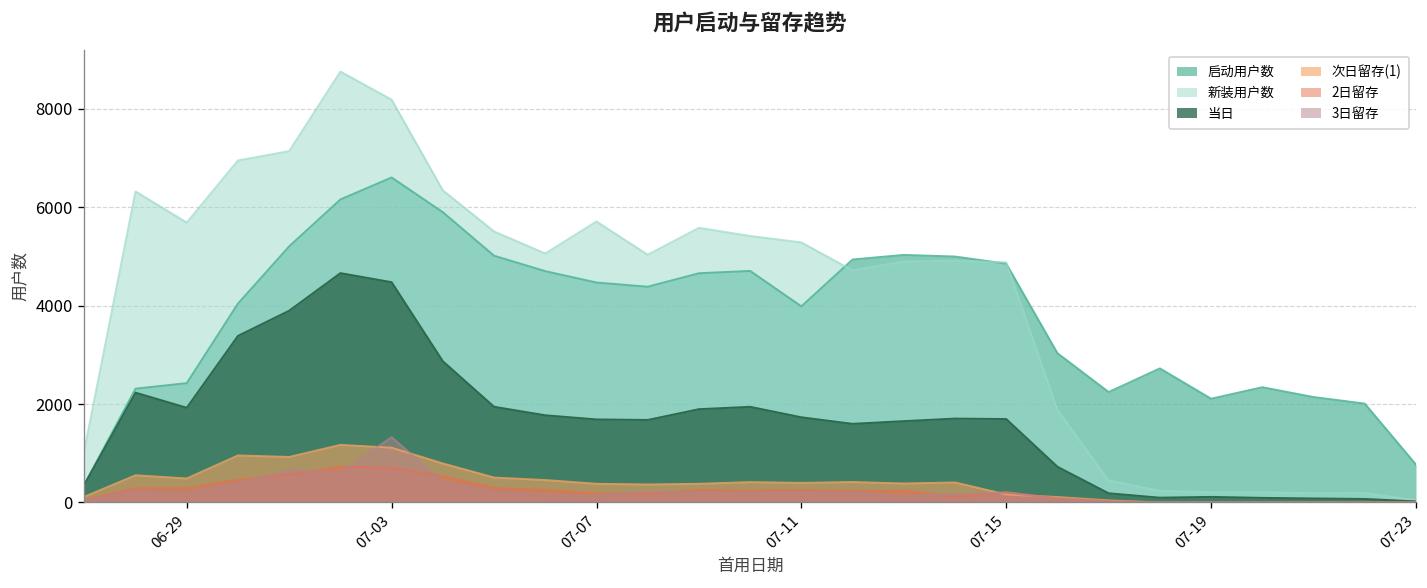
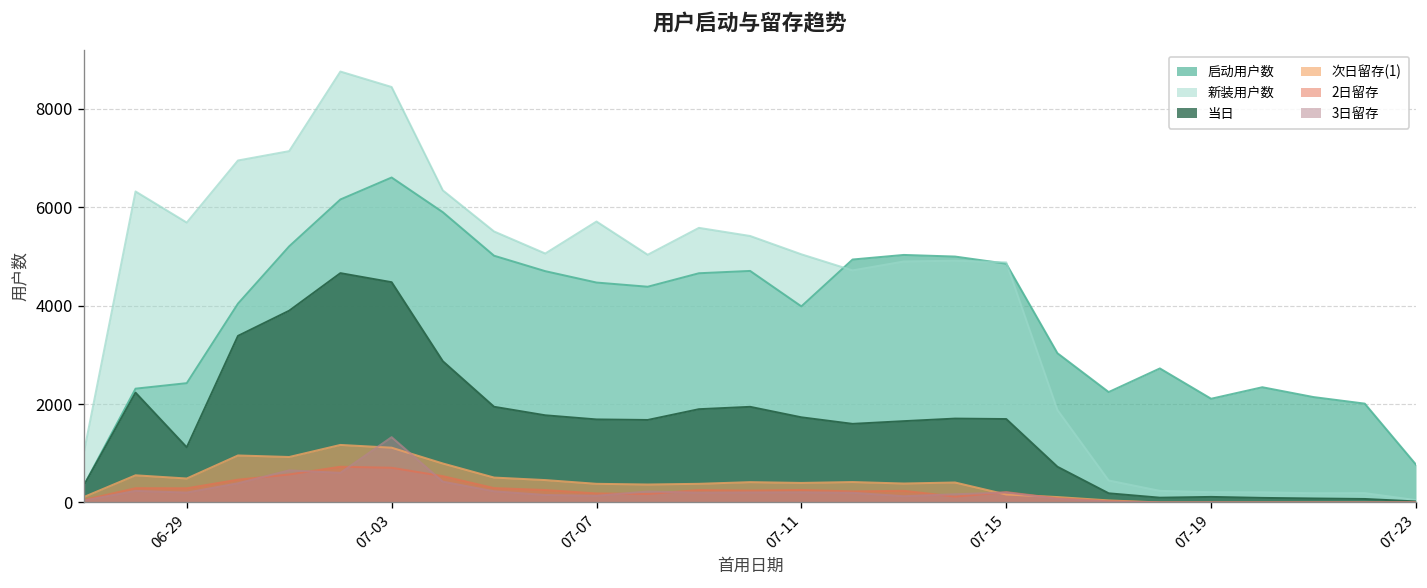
当日, 06-29: 1900 -> 1100
新装用户数, 07-03: 8200 -> 8400
新装用户数, 07-11: 5300 -> 5000
